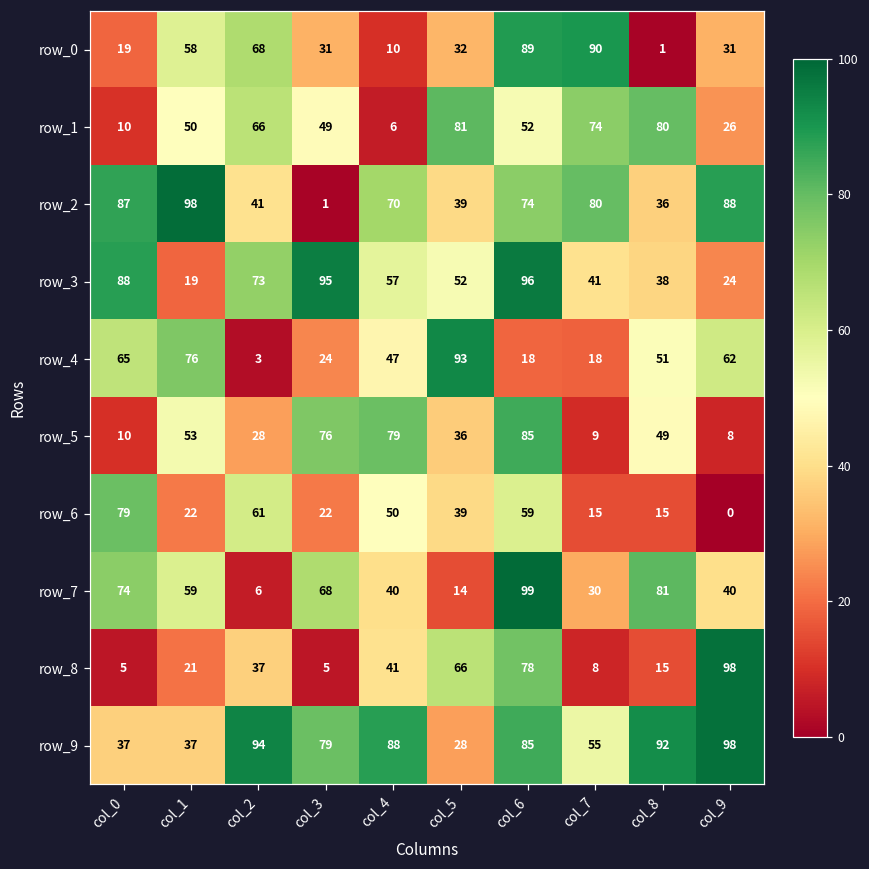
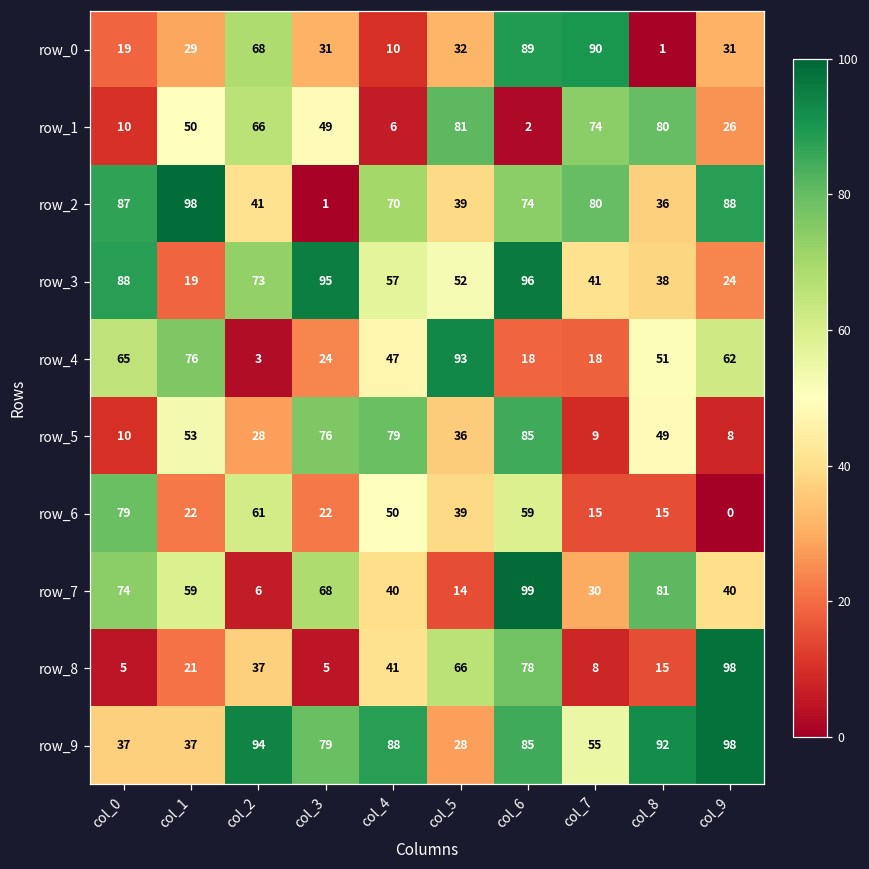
row_0, col_1: 58 -> 29
row_1, col_6: 52 -> 2
